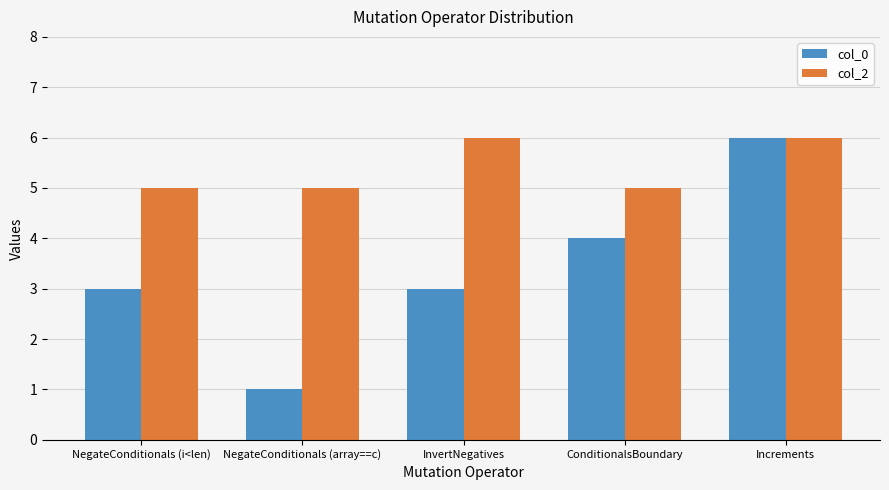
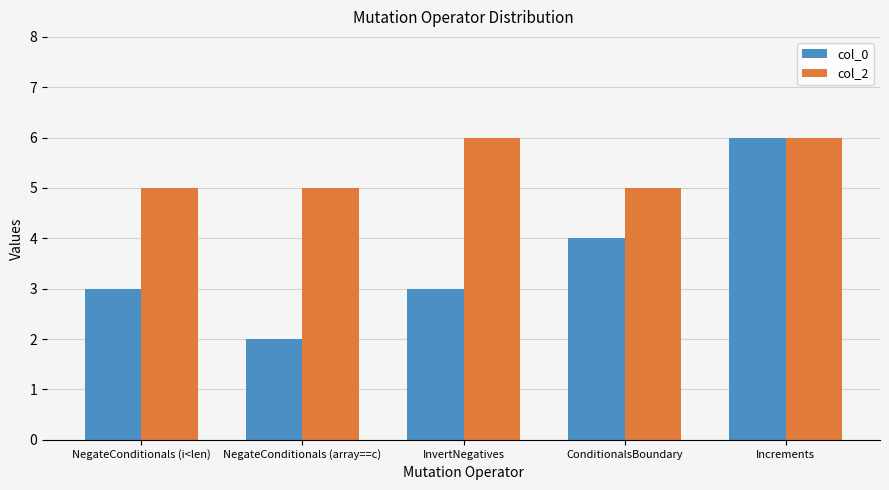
col_0, NegateConditionals (array==c): 1 -> 2
